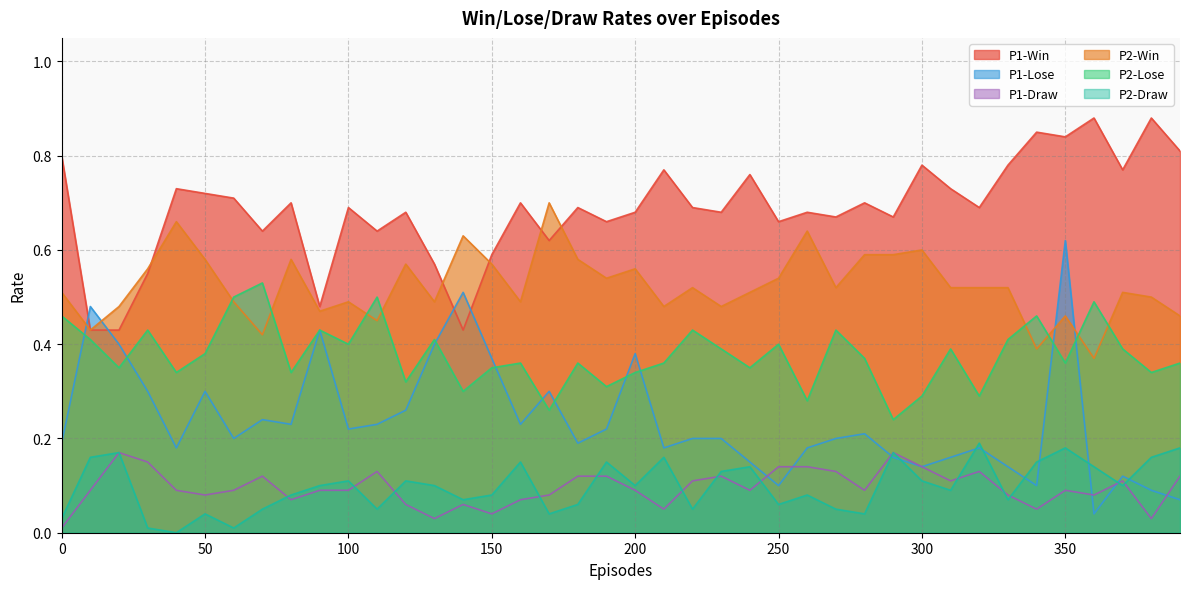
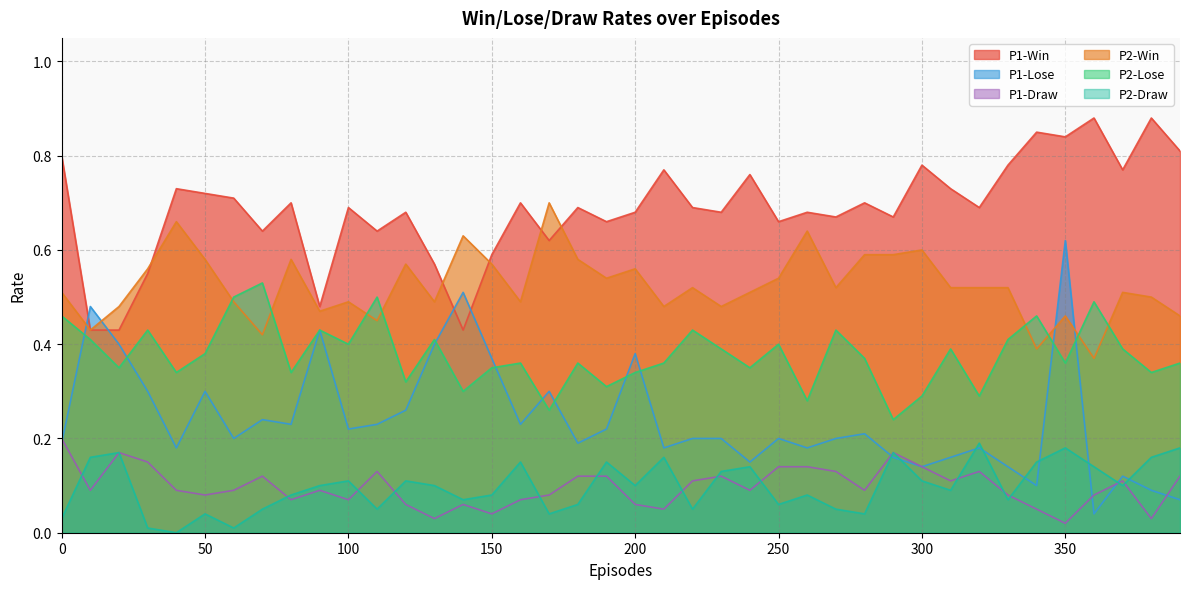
P1-Draw, 0: 0.01 -> 0.20
P1-Draw, 100: 0.09 -> 0.07
P1-Draw, 200: 0.09 -> 0.06
P1-Lose, 250: 0.1 -> 0.2
P1-Draw, 350: 0.09 -> 0.02
